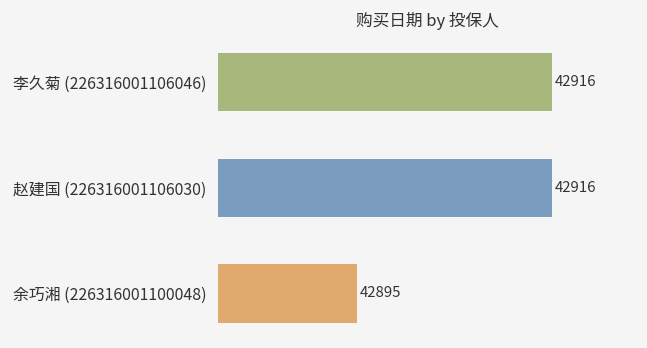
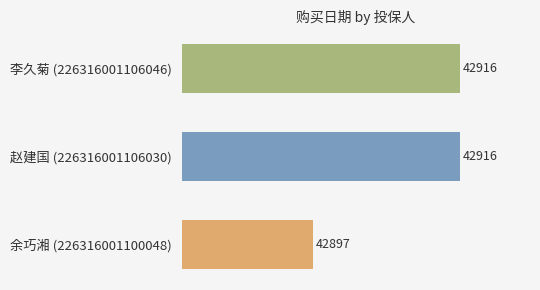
余巧湘 (226316001100048): 42895 -> 42897
